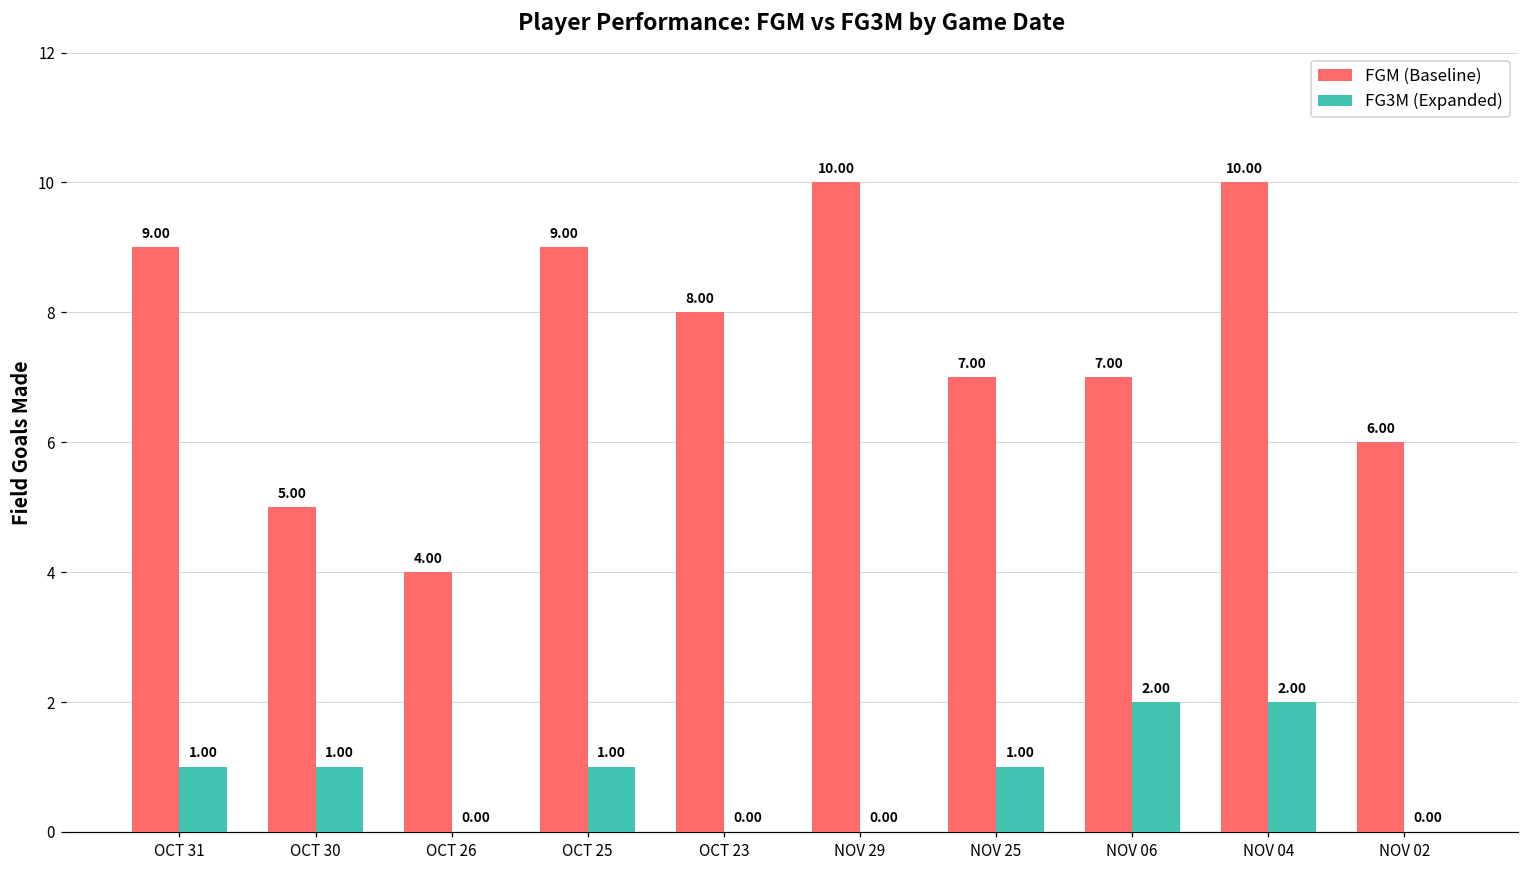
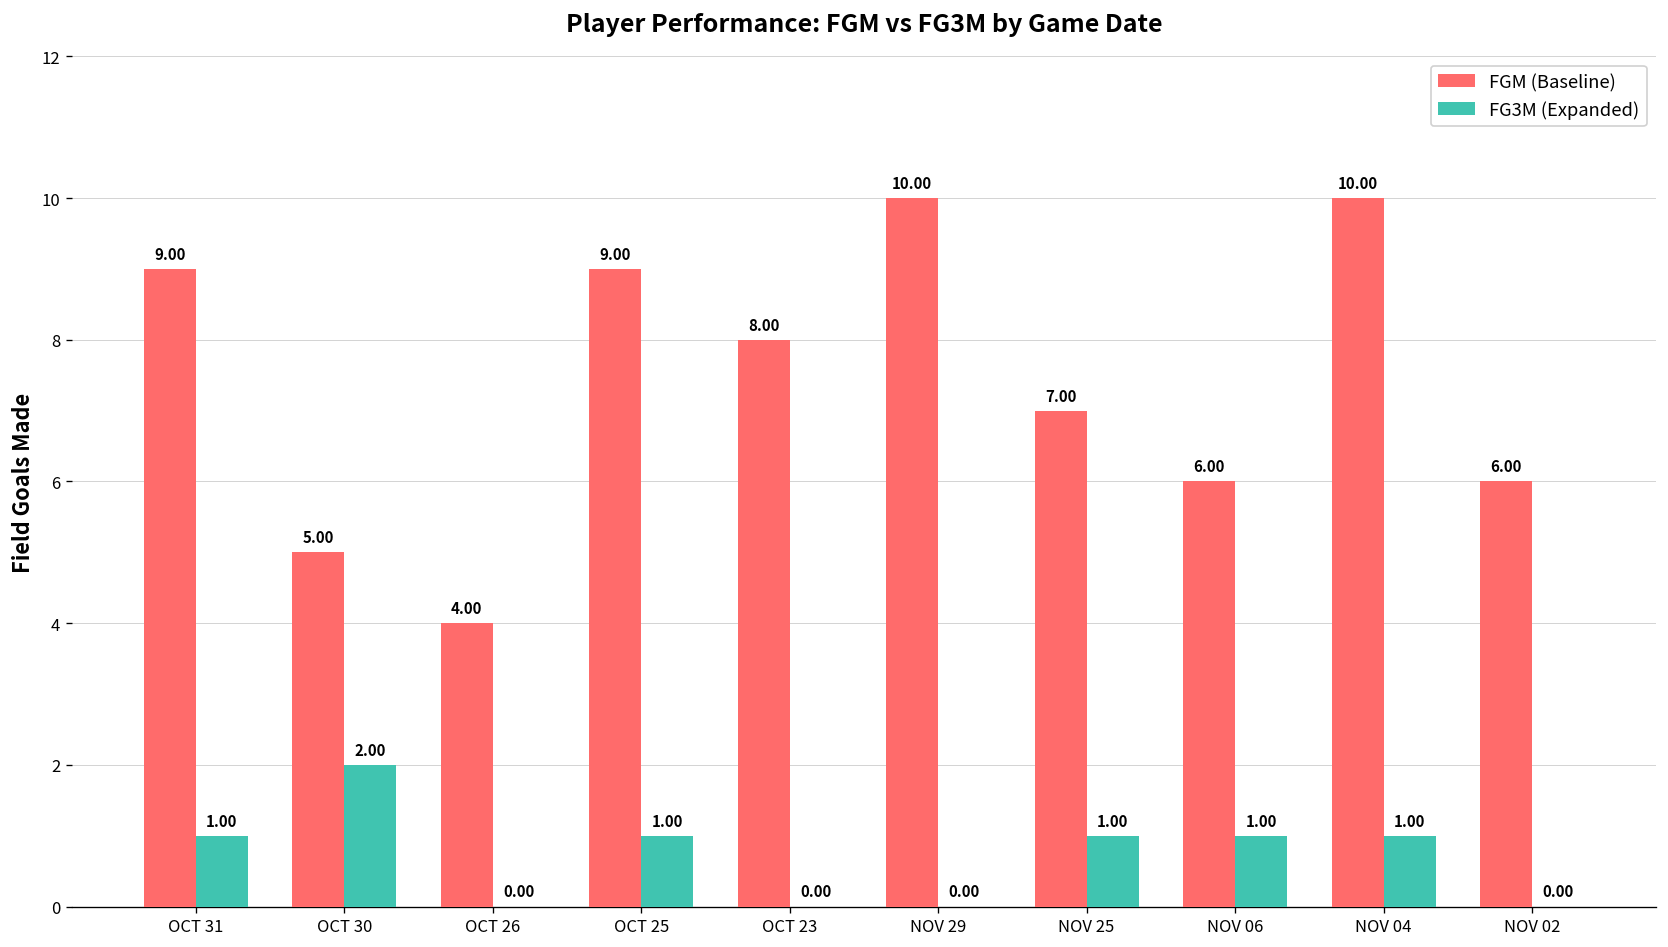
FG3M (Expanded), OCT 30: 1.00 -> 2.00
FGM (Baseline), NOV 06: 7.00 -> 6.00
FG3M (Expanded), NOV 06: 2.00 -> 1.00
FG3M (Expanded), NOV 04: 2.00 -> 1.00
